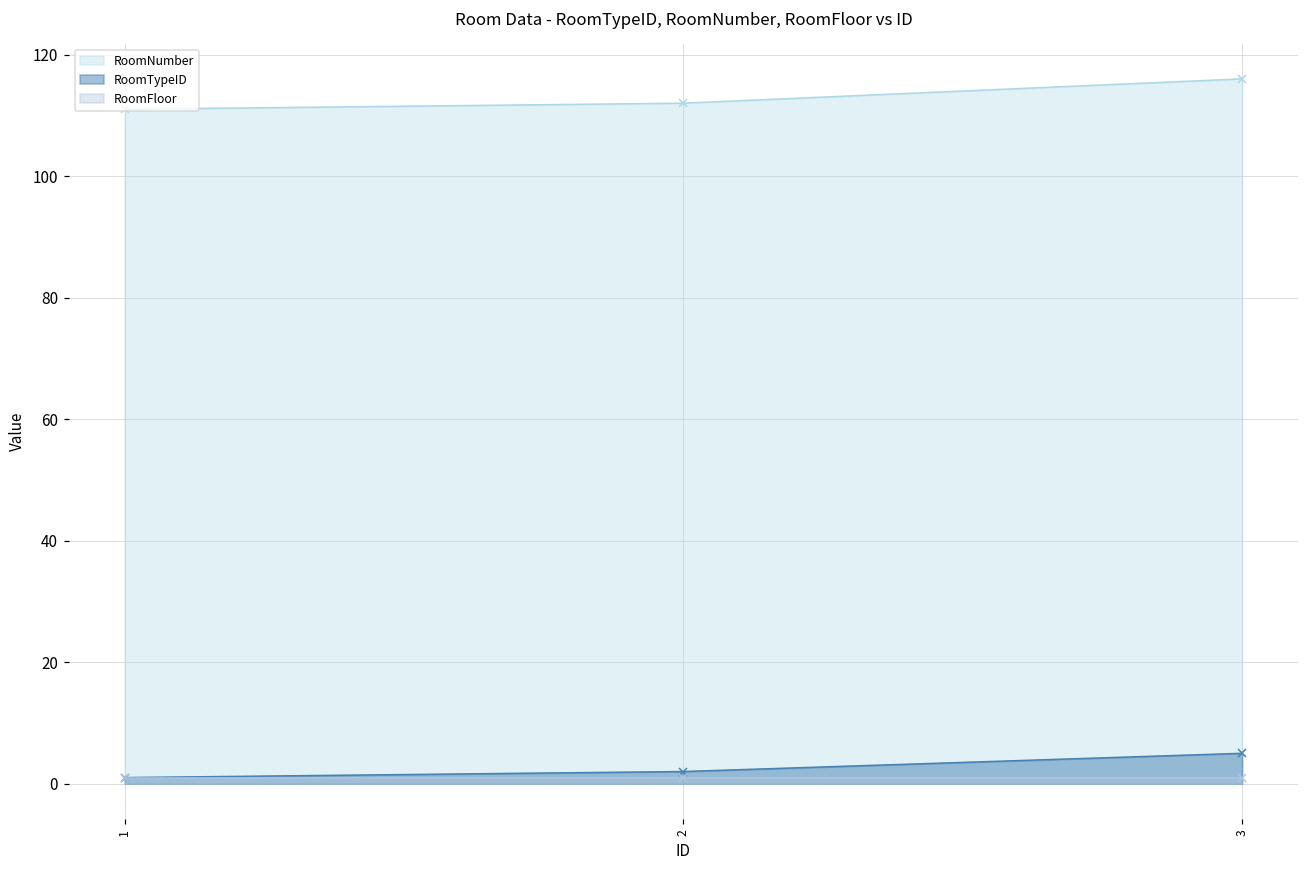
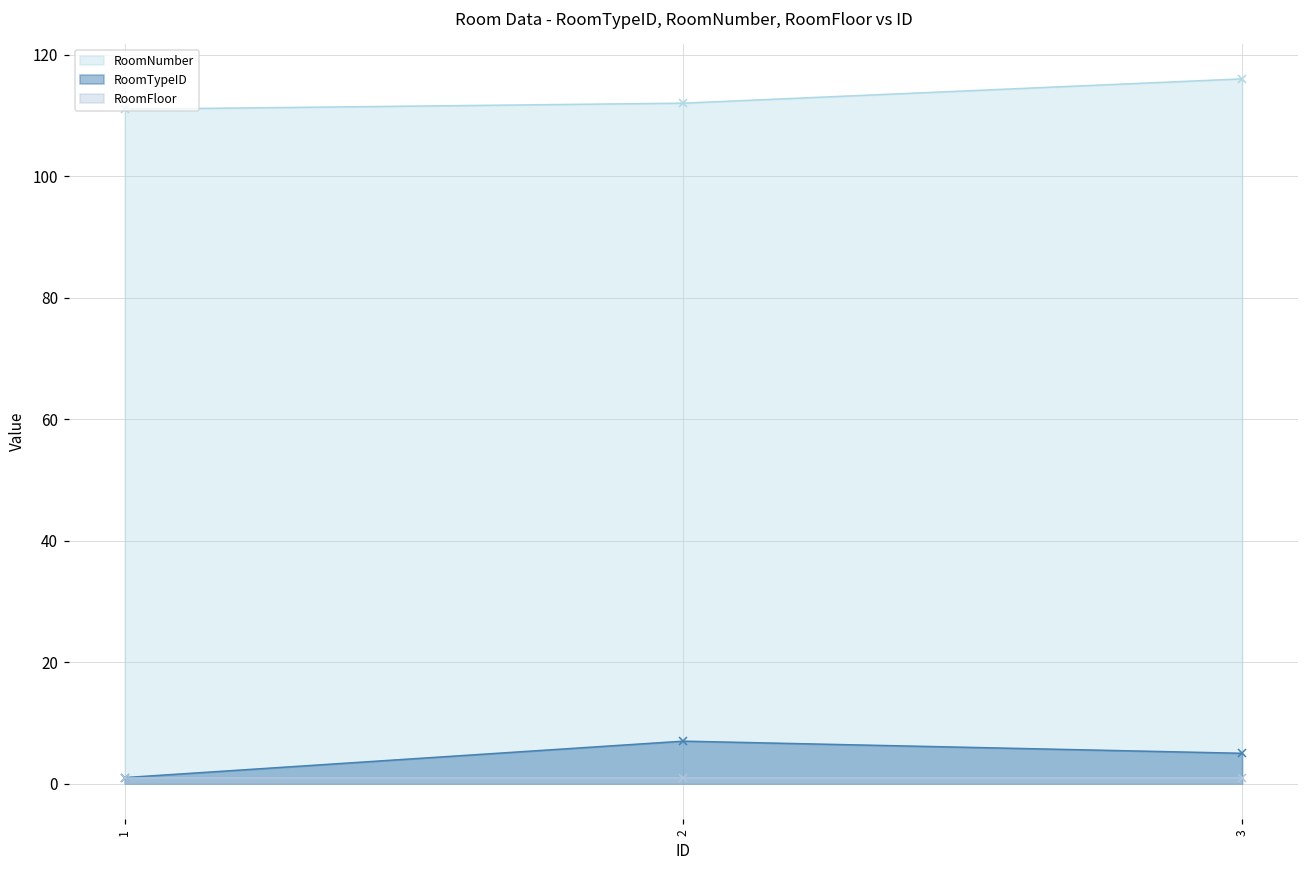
RoomTypeID, 2: 2 -> 7
